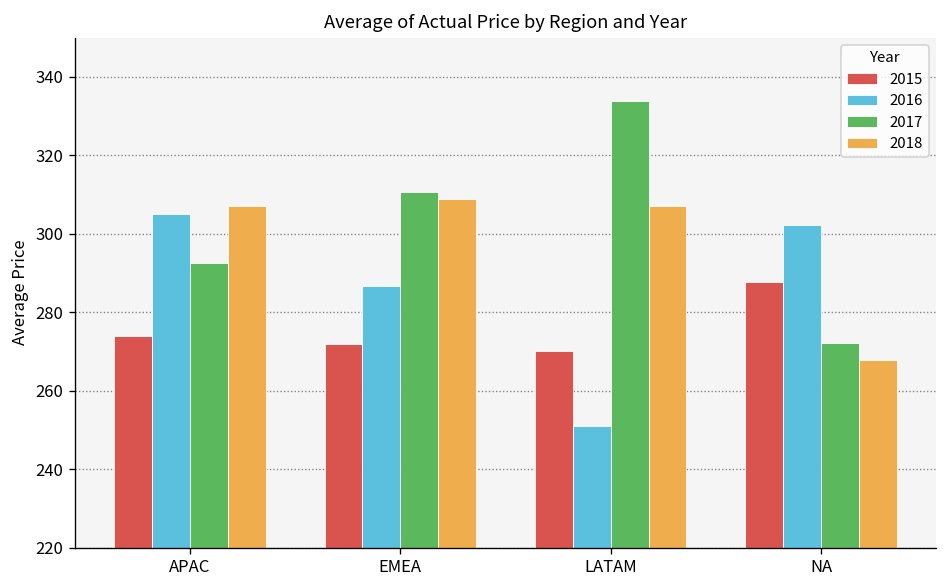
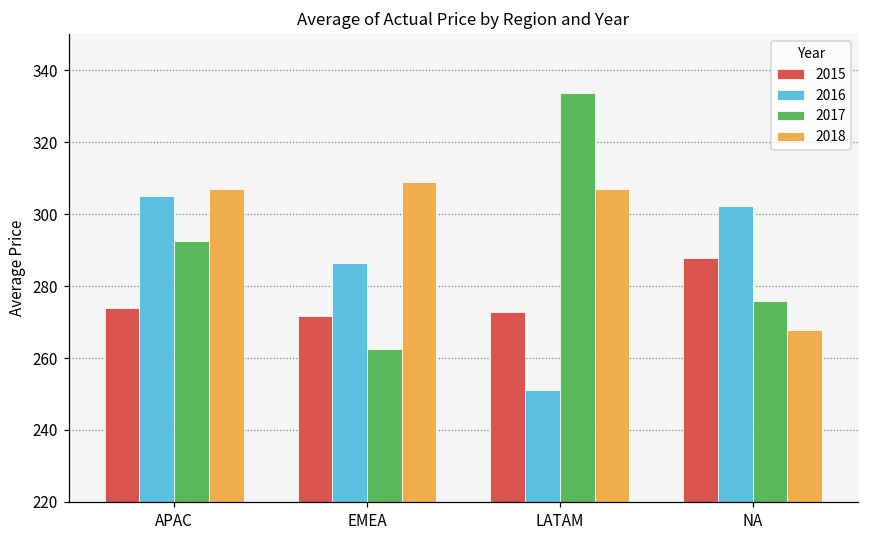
2017, EMEA: 311 -> 263
2015, LATAM: 270 -> 273
2017, NA: 272 -> 276
